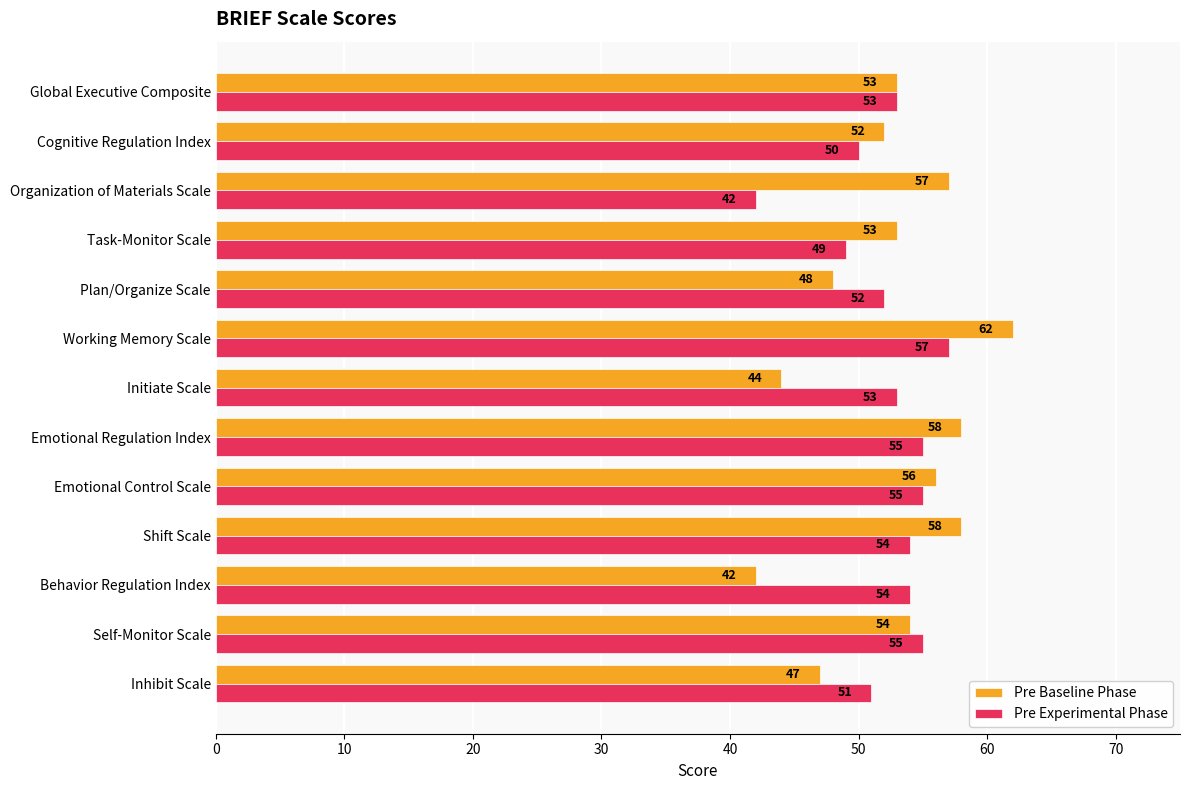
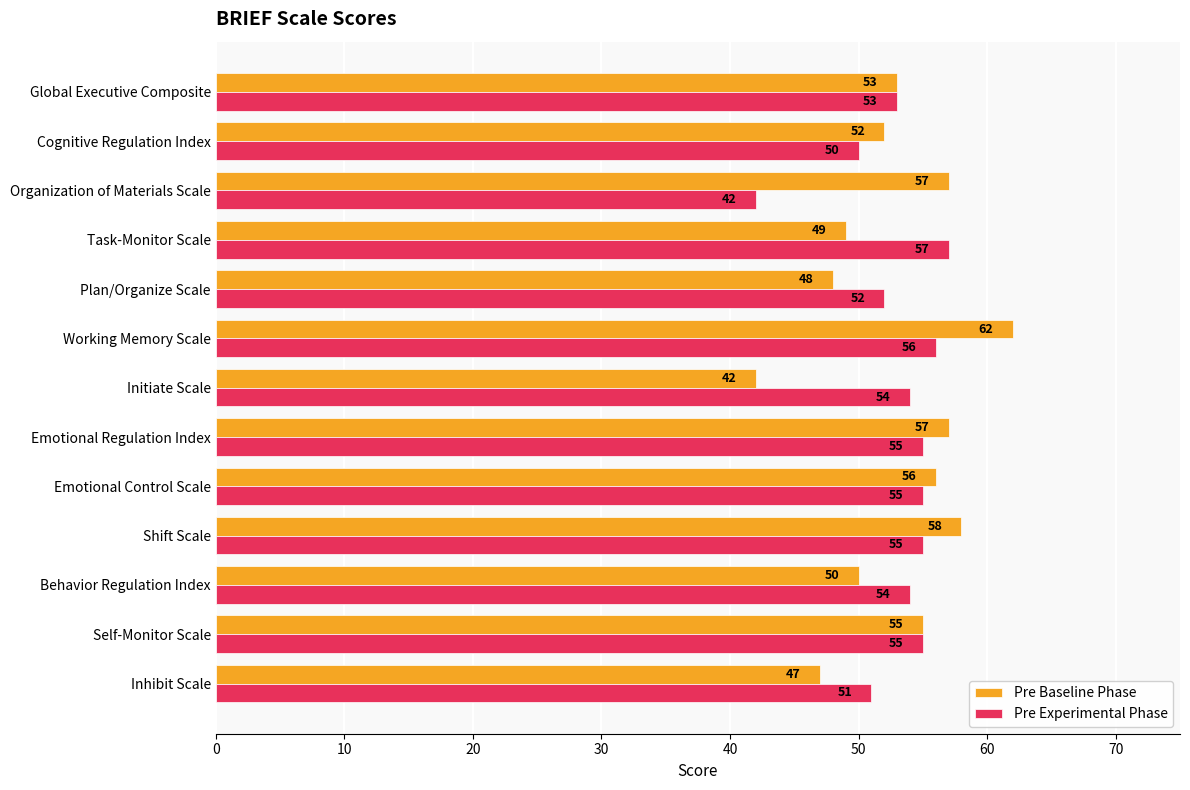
Pre Baseline Phase, Task-Monitor Scale: 53 -> 49
Pre Experimental Phase, Task-Monitor Scale: 49 -> 57
Pre Experimental Phase, Working Memory Scale: 57 -> 56
Pre Baseline Phase, Initiate Scale: 44 -> 42
Pre Experimental Phase, Initiate Scale: 53 -> 54
Pre Baseline Phase, Emotional Regulation Index: 58 -> 57
Pre Experimental Phase, Shift Scale: 54 -> 55
Pre Baseline Phase, Behavior Regulation Index: 42 -> 50
Pre Baseline Phase, Self-Monitor Scale: 54 -> 55
